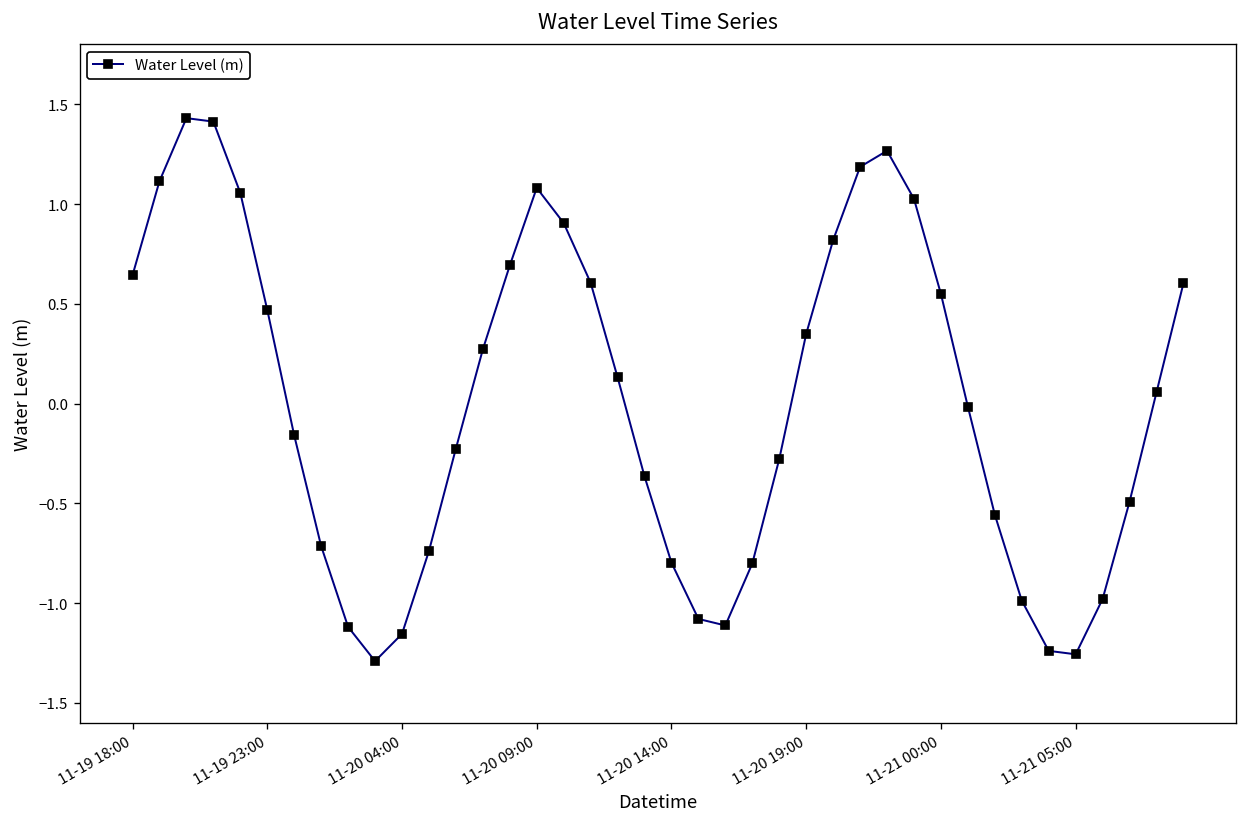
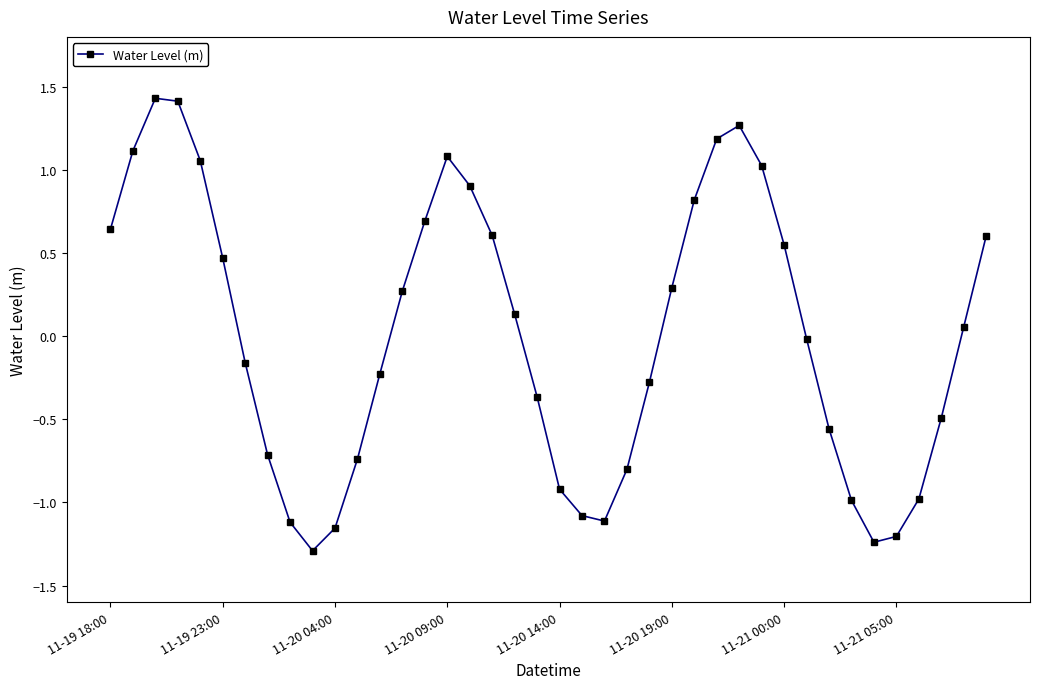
11-20 14:00: -0.80 -> -0.92
11-20 19:00: 0.35 -> 0.29
11-21 05:00: -1.26 -> -1.20
